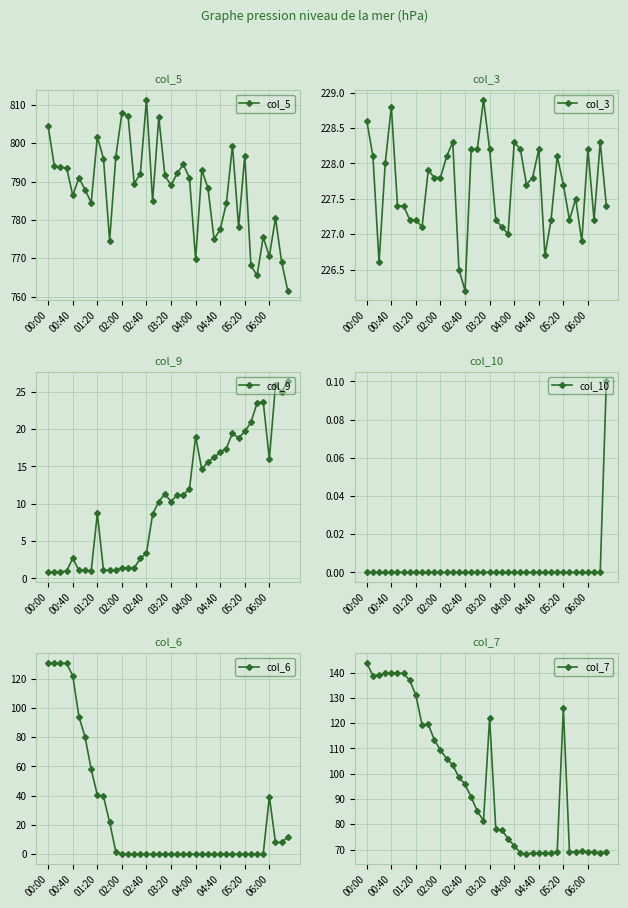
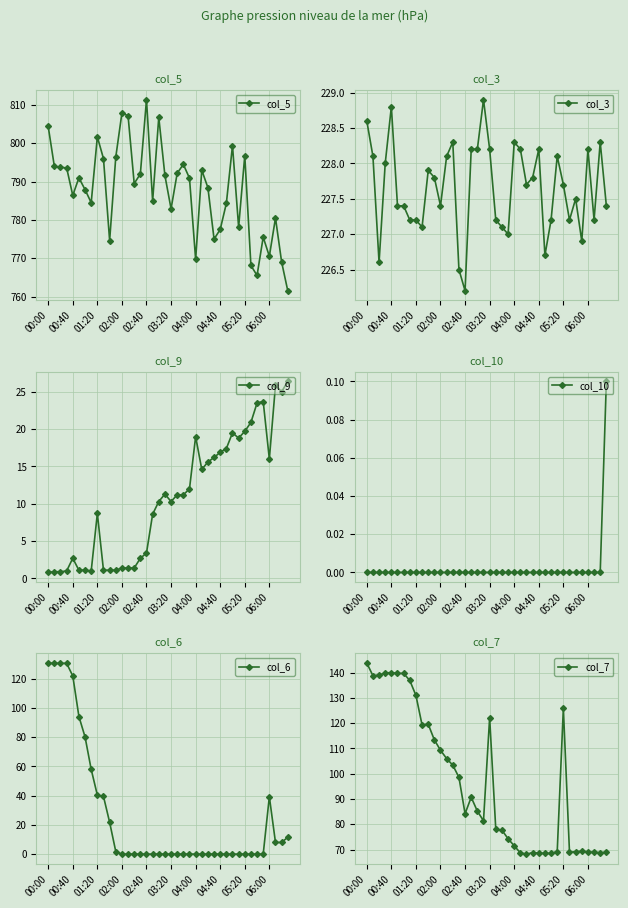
col_5, 03:20: 789 -> 783
col_3, 02:00: 227.8 -> 227.4
col_7, 02:40: 96 -> 84
